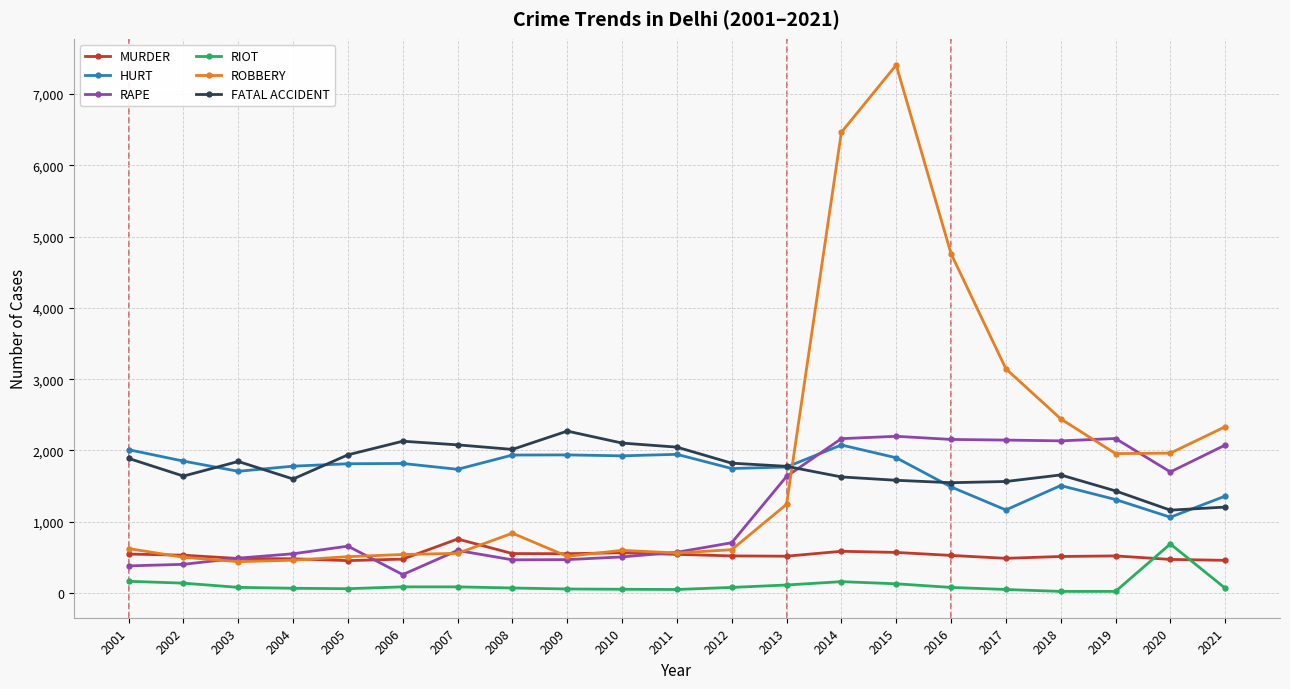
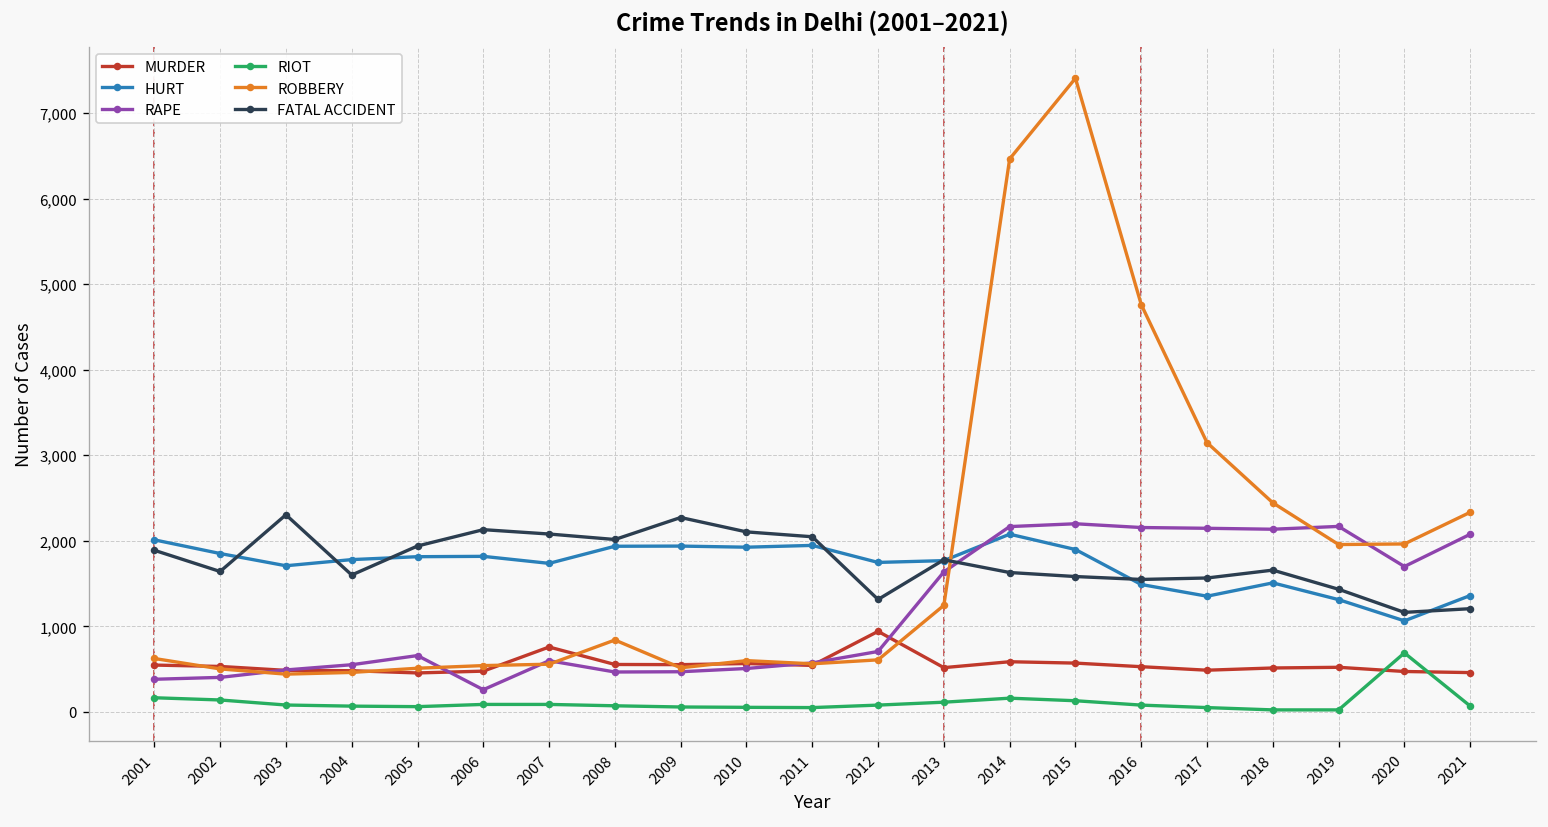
FATAL ACCIDENT, 2003: 1,800 -> 2,300
MURDER, 2012: 500 -> 900
FATAL ACCIDENT, 2012: 1,800 -> 1,300
HURT, 2017: 1,200 -> 1,400
